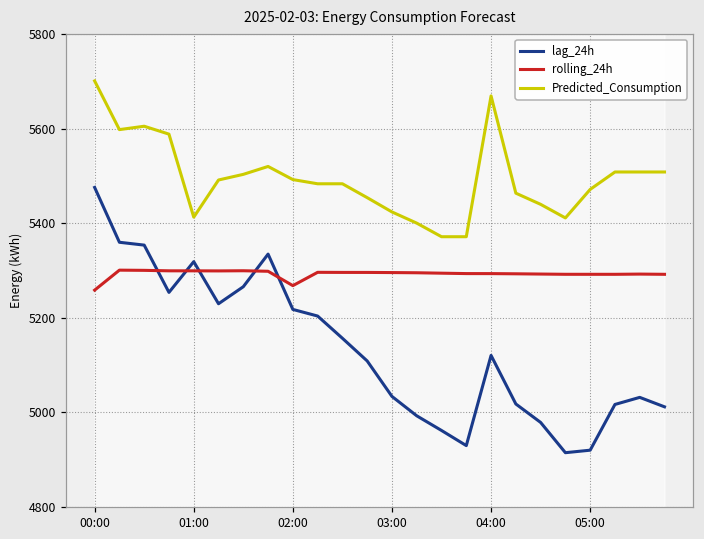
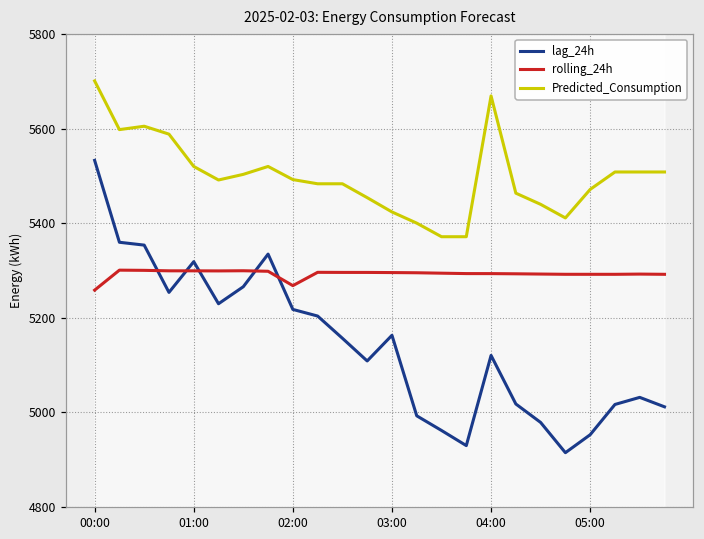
lag_24h, 00:00: 5480 -> 5530
Predicted_Consumption, 01:00: 5410 -> 5520
lag_24h, 03:00: 5030 -> 5160
lag_24h, 05:00: 4920 -> 4950
